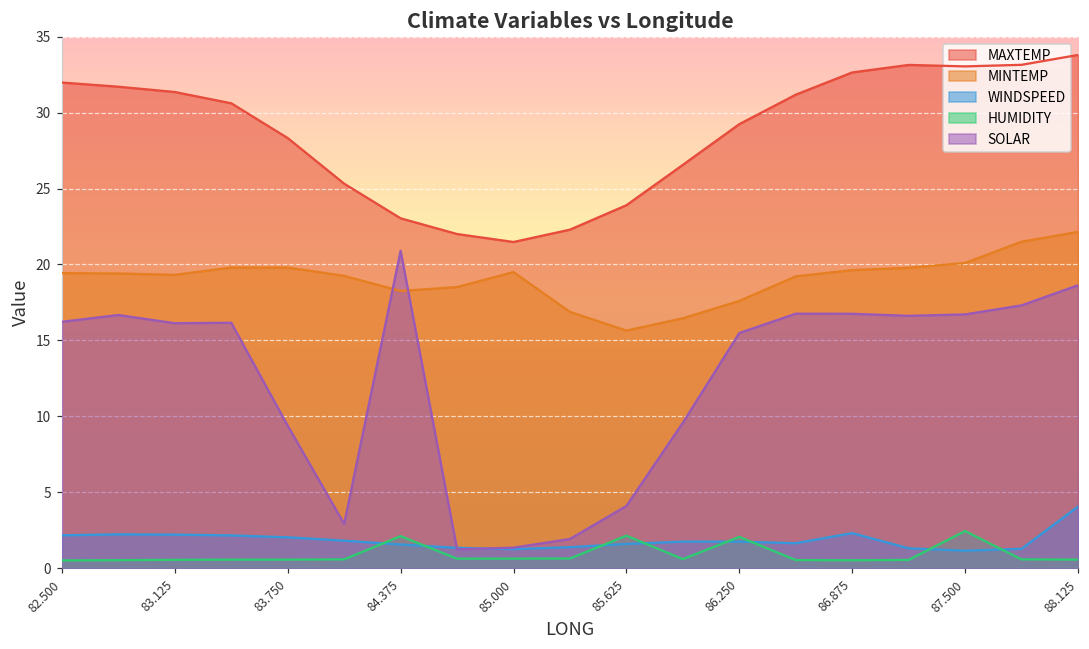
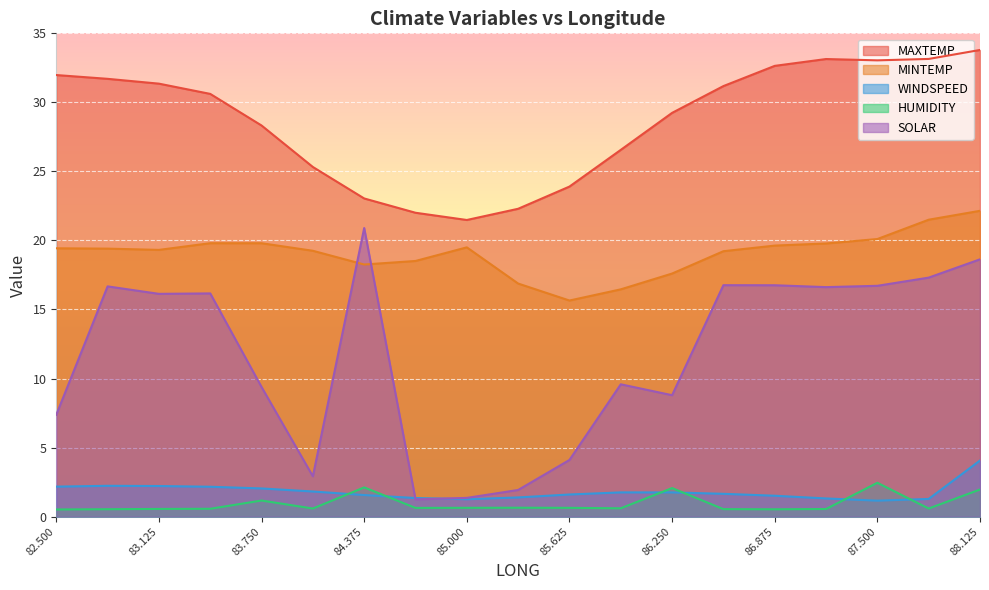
SOLAR, 82.500: 16.2 -> 7.4
HUMIDITY, 83.750: 0.6 -> 1.2
HUMIDITY, 85.625: 2.1 -> 0.6
SOLAR, 86.250: 15.5 -> 8.8
WINDSPEED, 86.875: 2.3 -> 1.5
HUMIDITY, 88.125: 0.6 -> 2.0
